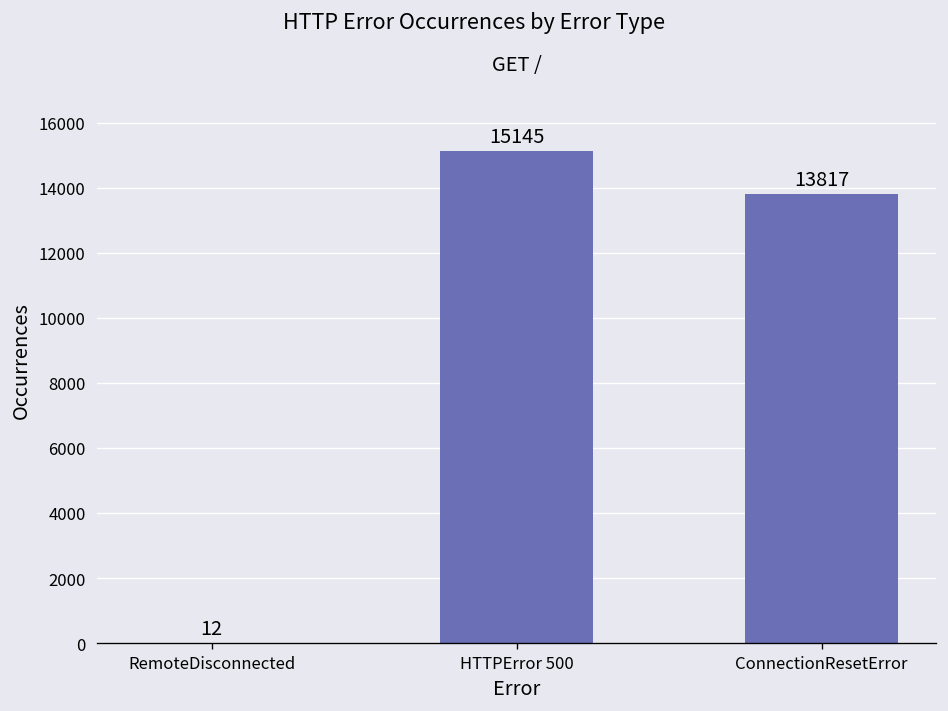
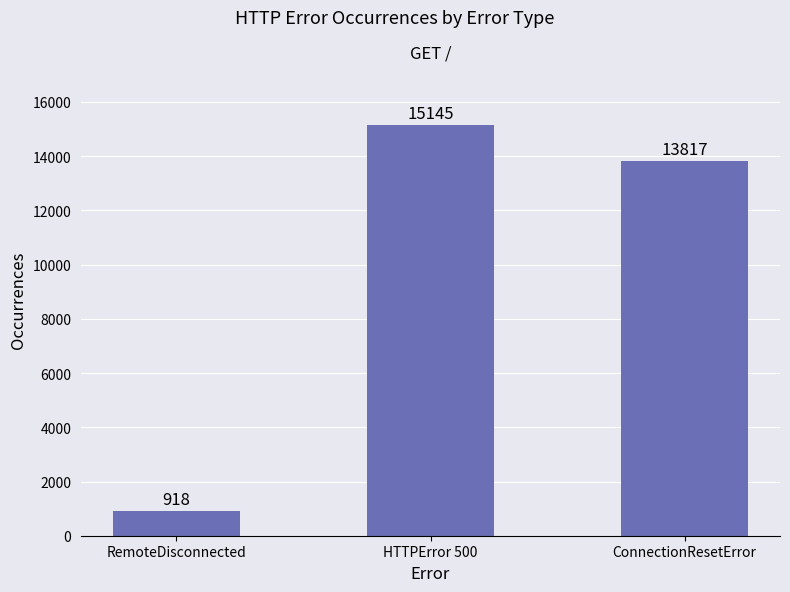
RemoteDisconnected: 12 -> 918
